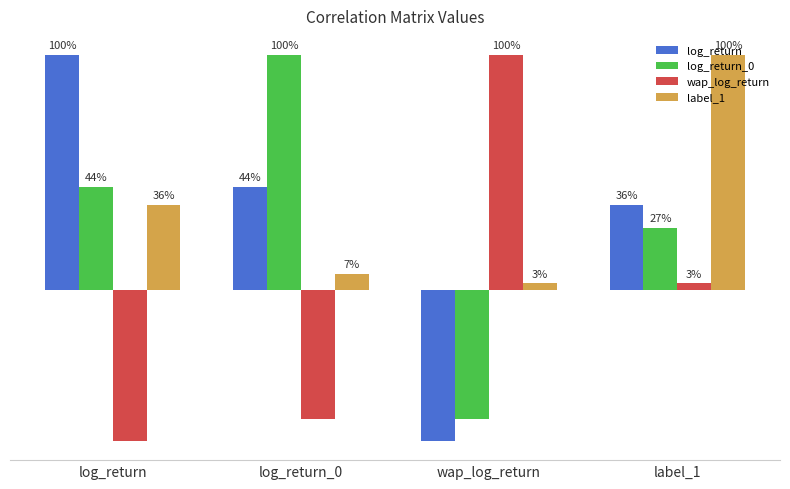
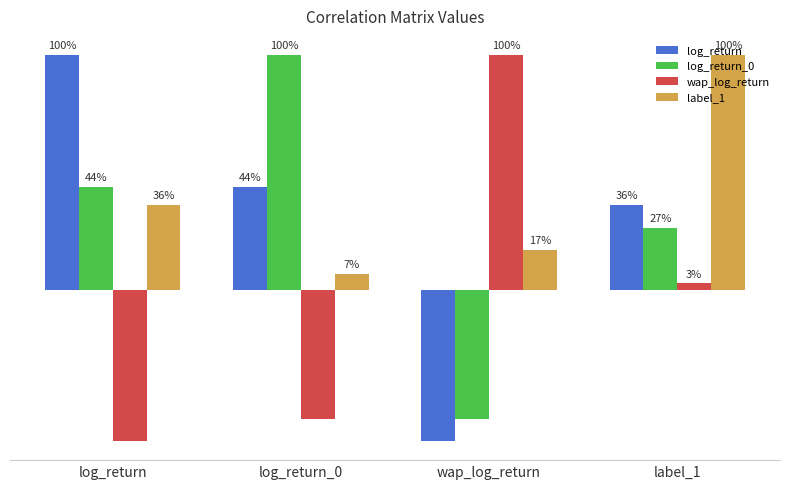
label_1, wap_log_return: 3% -> 17%
